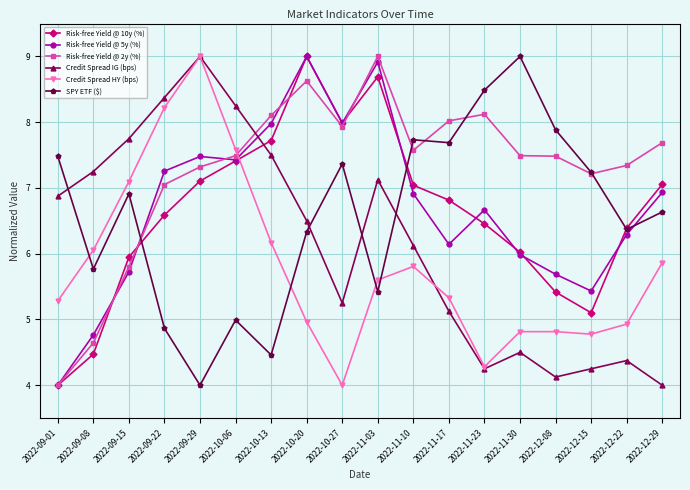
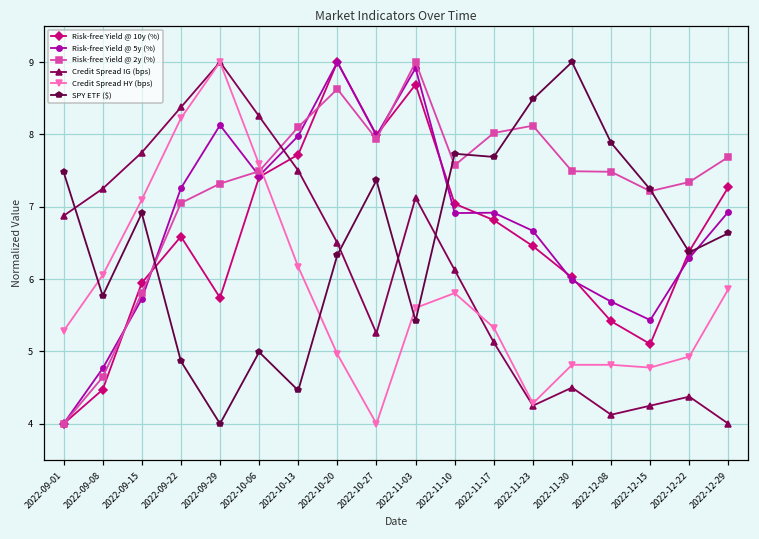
Risk-free Yield @ 10y (%), 2022-09-29: 7.1 -> 5.7
Risk-free Yield @ 5y (%), 2022-09-29: 7.5 -> 8.1
Risk-free Yield @ 5y (%), 2022-11-17: 6.1 -> 6.9
Risk-free Yield @ 10y (%), 2022-12-29: 7.1 -> 7.3
